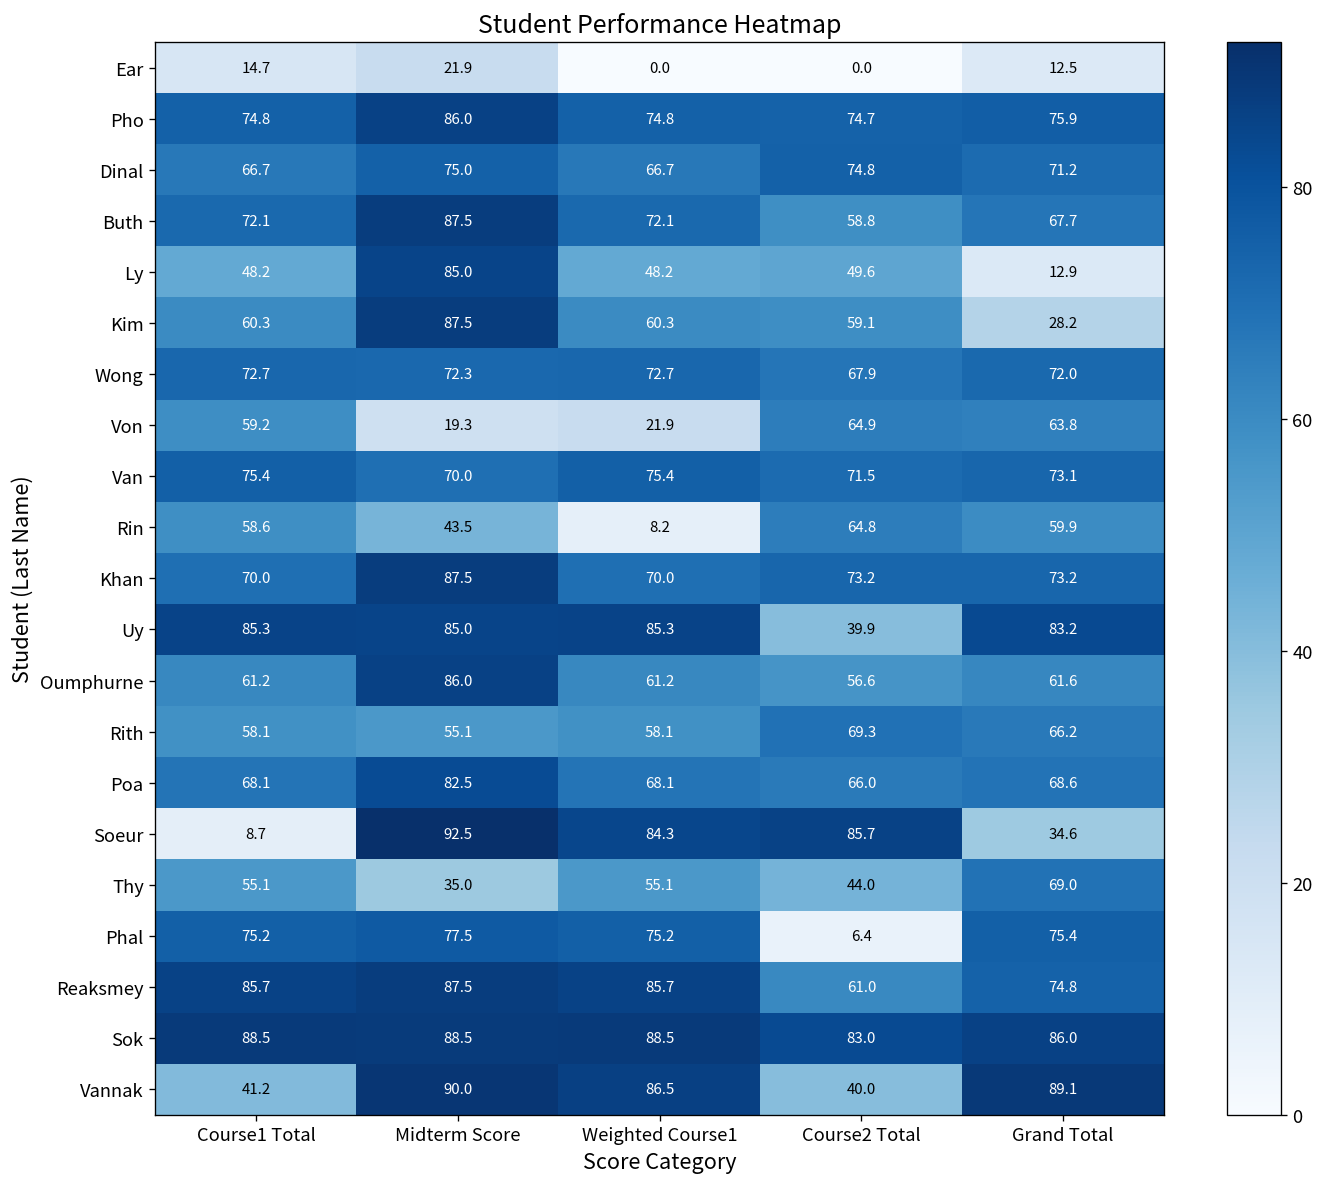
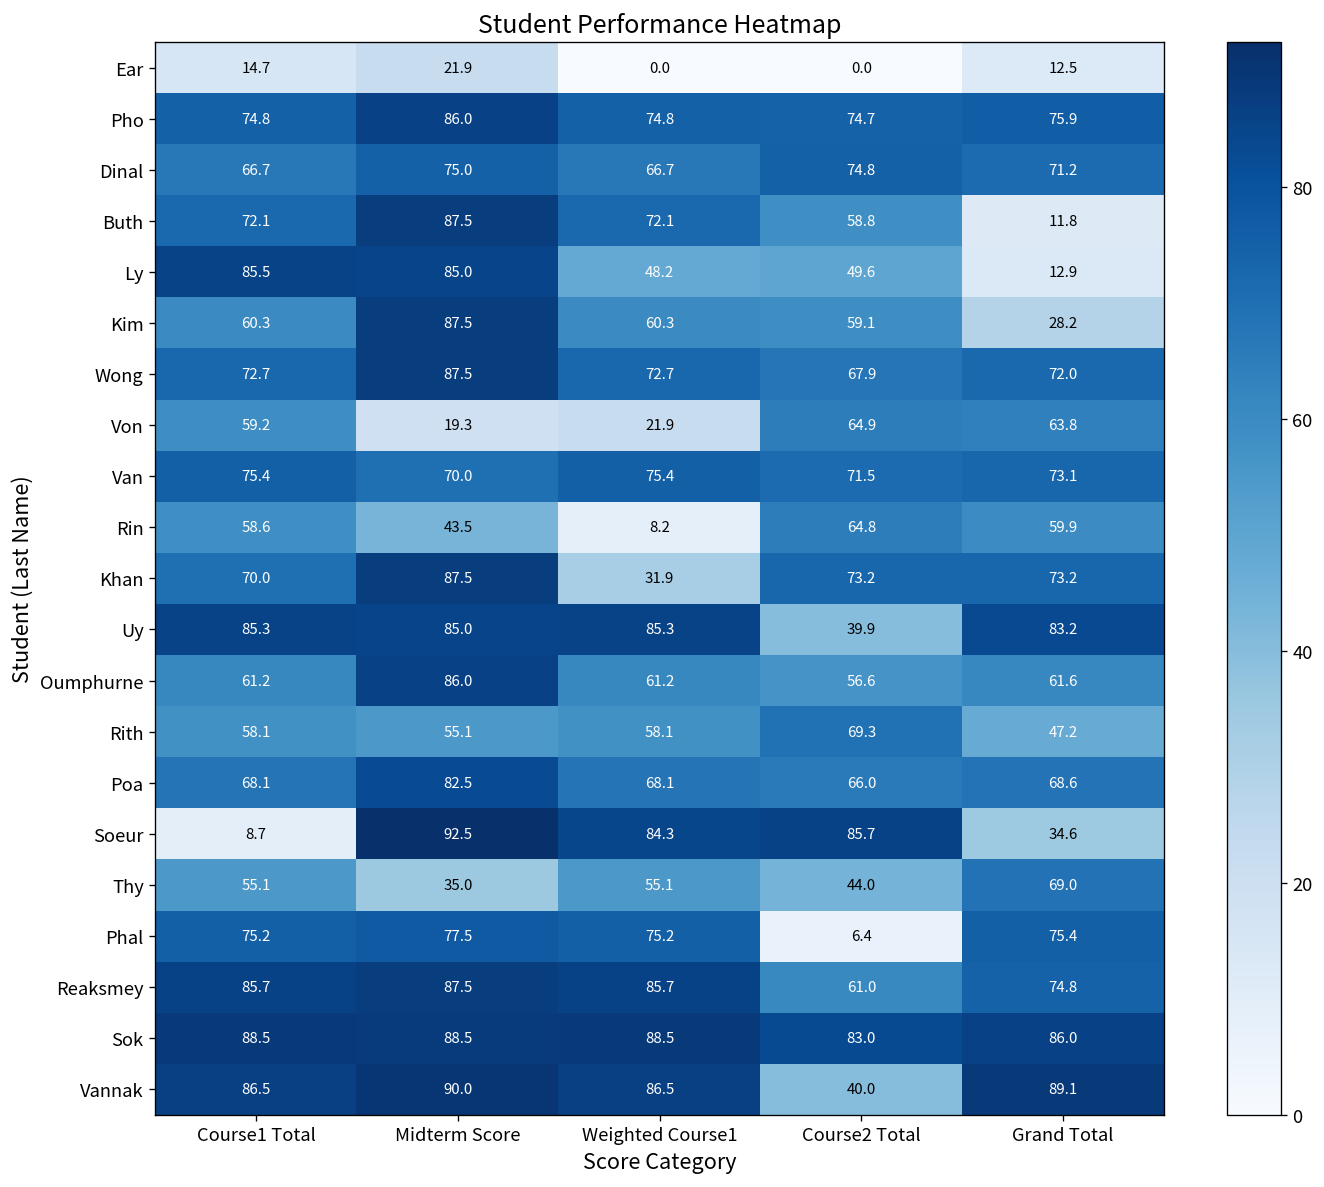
Buth, Grand Total: 67.7 -> 11.8
Ly, Course1 Total: 48.2 -> 85.5
Wong, Midterm Score: 72.3 -> 87.5
Khan, Weighted Course1: 70.0 -> 31.9
Rith, Grand Total: 66.2 -> 47.2
Vannak, Course1 Total: 41.2 -> 86.5
